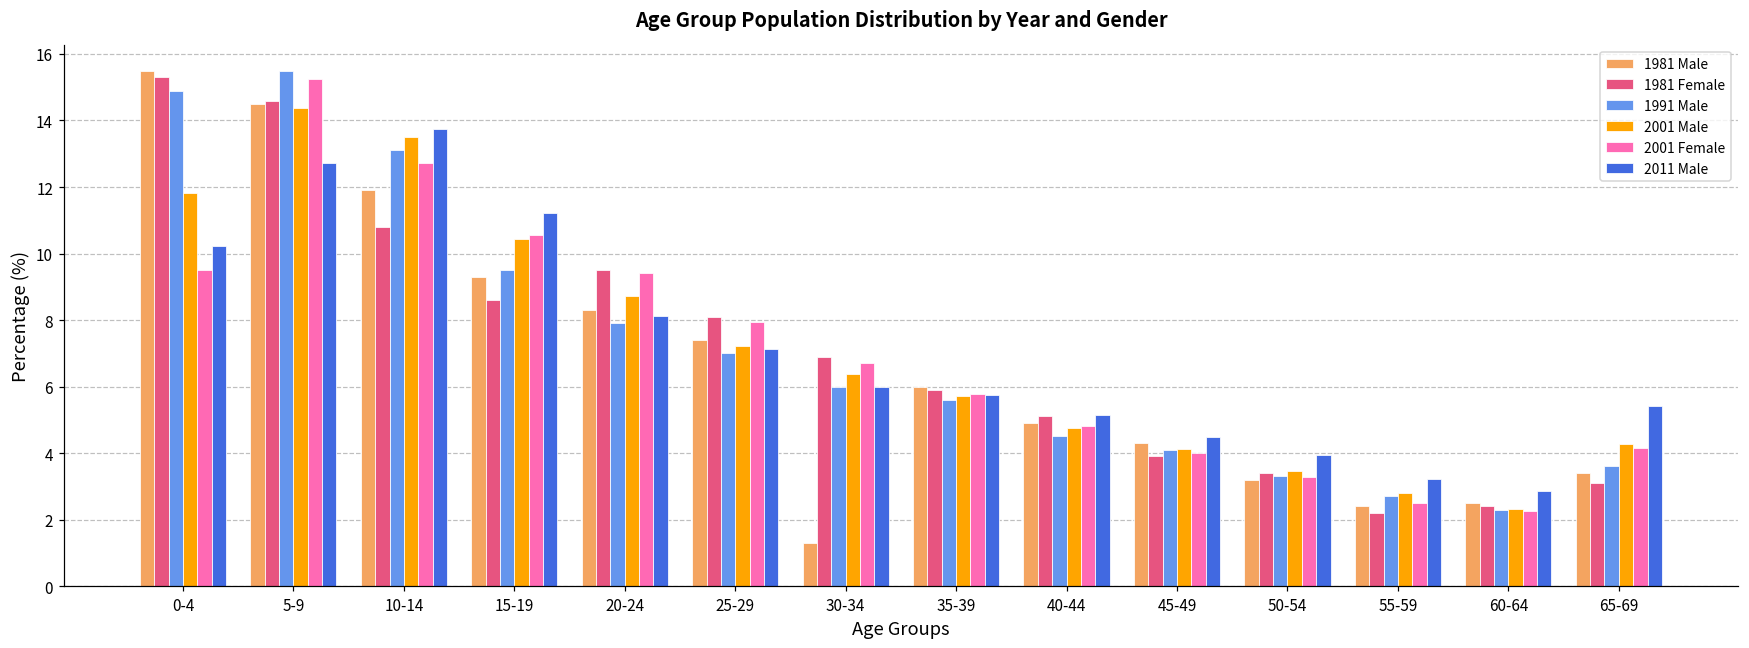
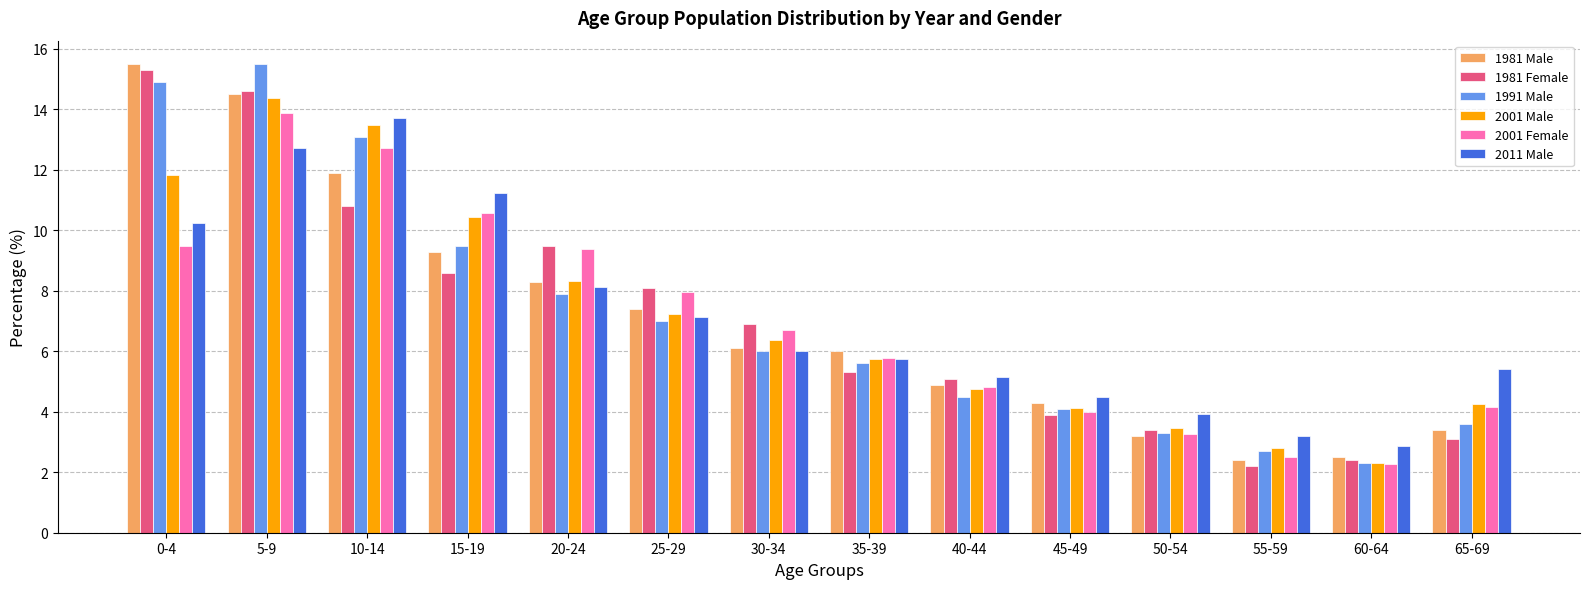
2001 Female, 5-9: 15.2 -> 13.9
2001 Male, 20-24: 8.7 -> 8.3
1981 Male, 30-34: 1.3 -> 6.1
1981 Female, 35-39: 5.9 -> 5.3
